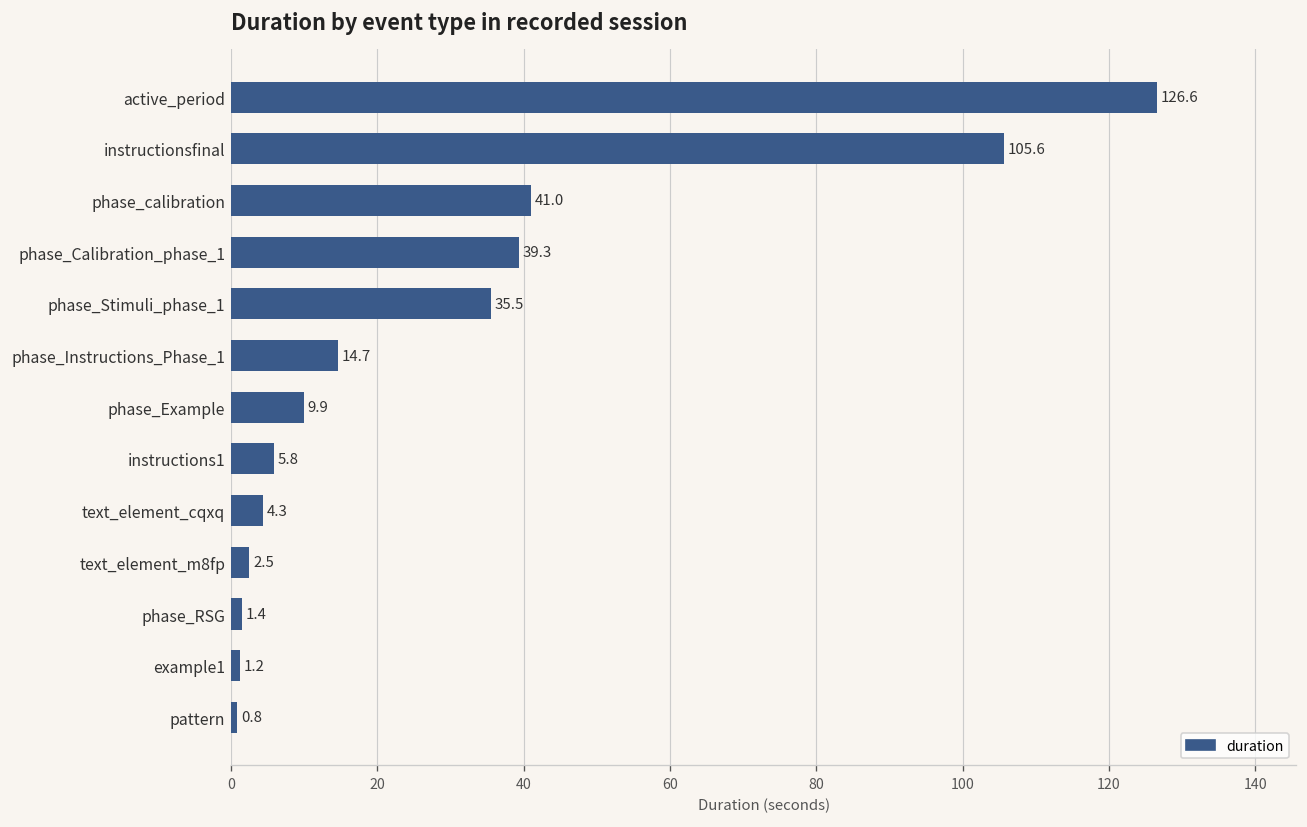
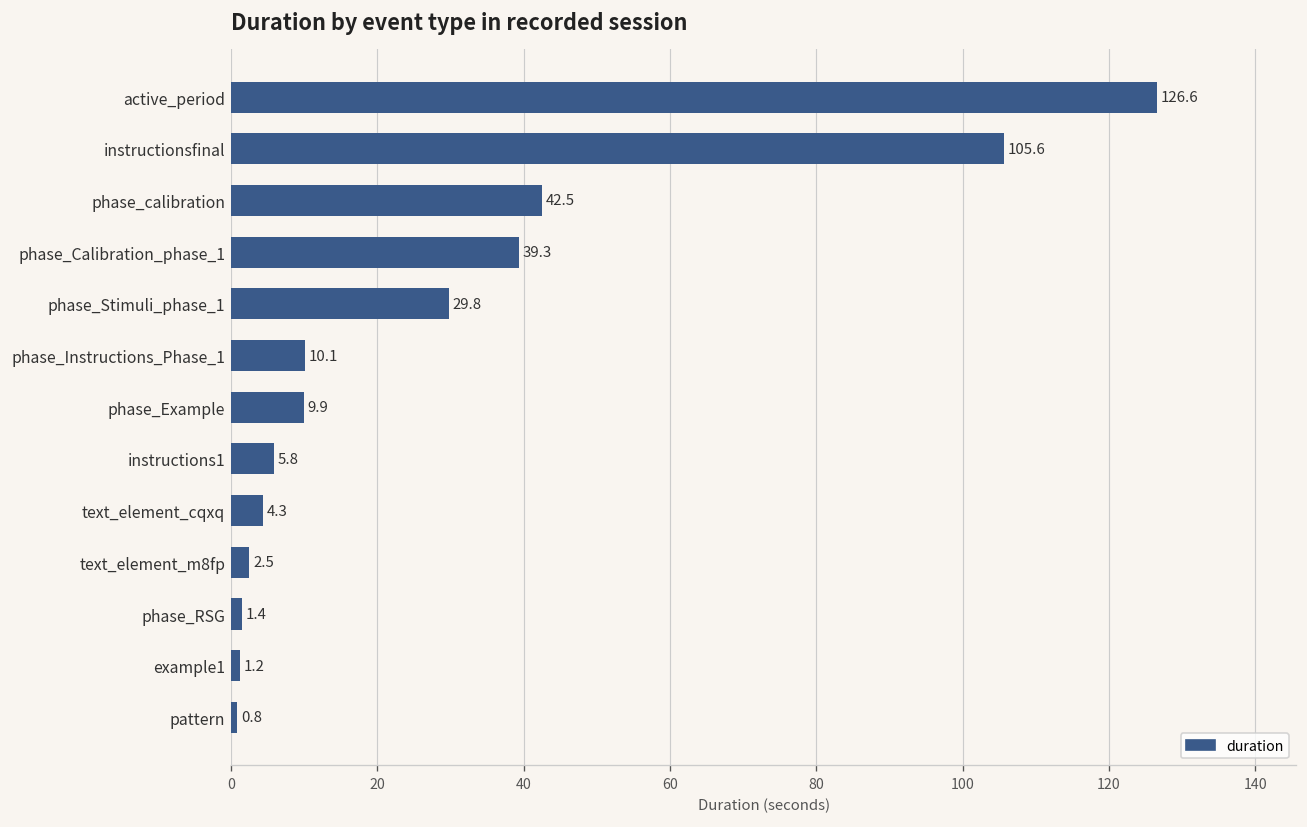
phase_calibration: 41.0 -> 42.5
phase_Stimuli_phase_1: 35.5 -> 29.8
phase_Instructions_Phase_1: 14.7 -> 10.1
